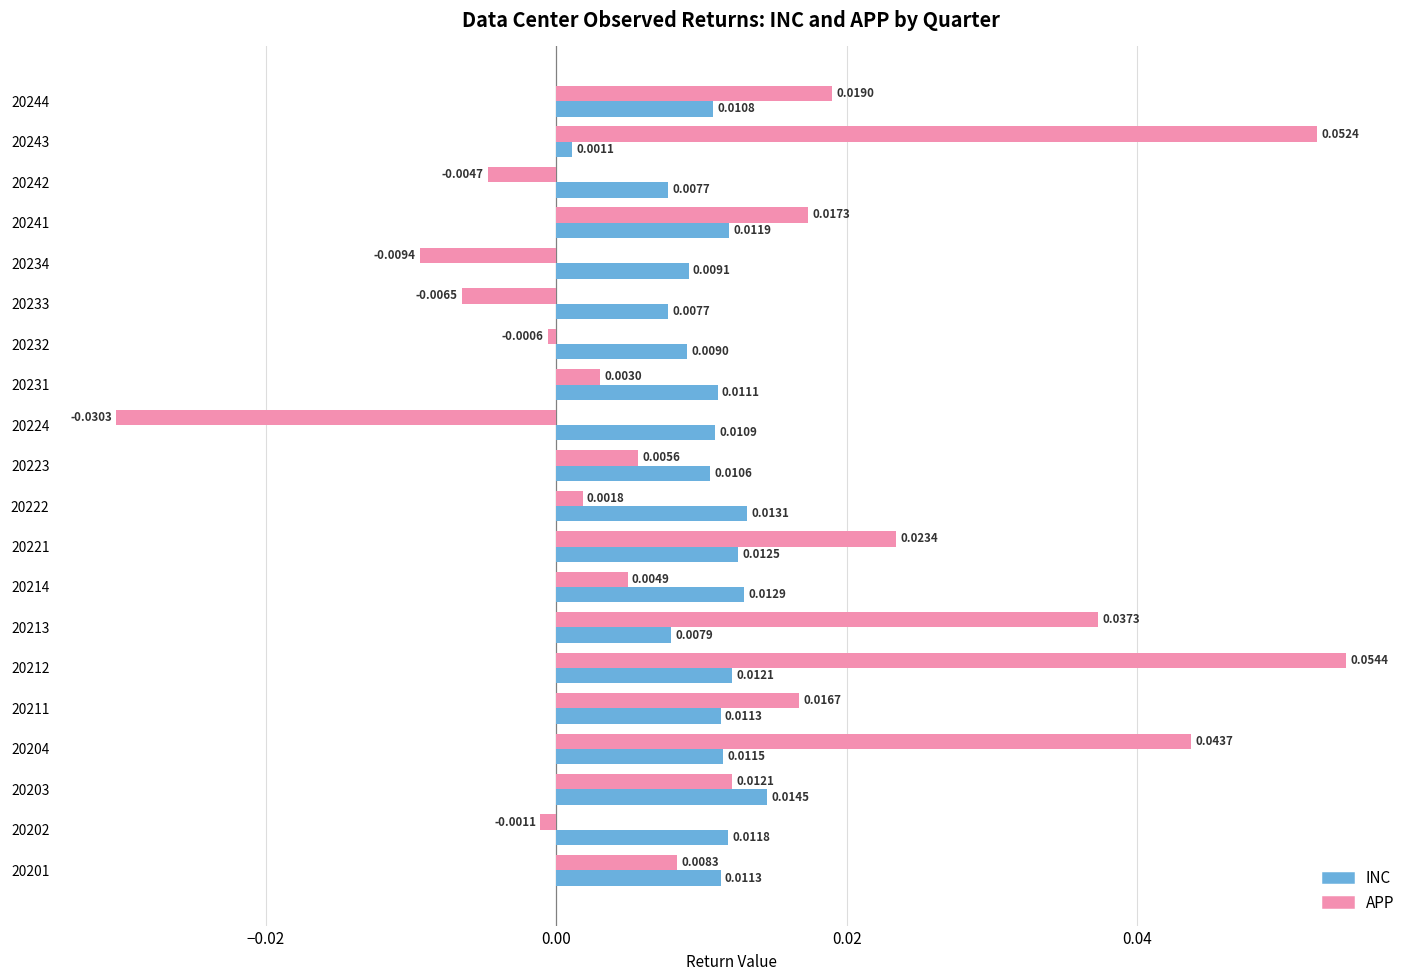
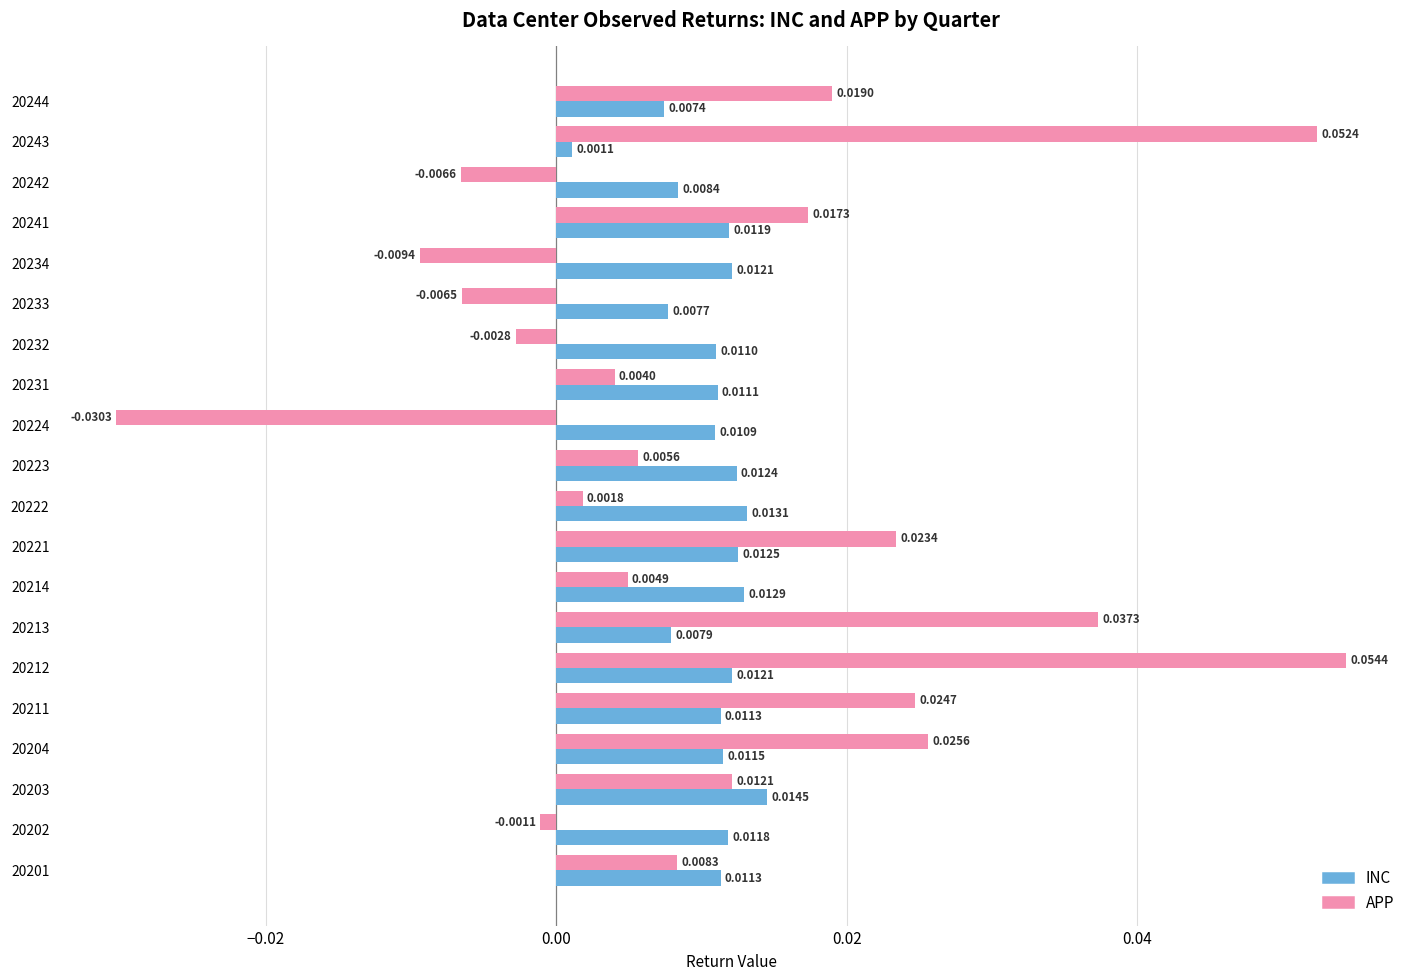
INC, 20244: 0.0108 -> 0.0074
APP, 20242: -0.0047 -> -0.0066
INC, 20242: 0.0077 -> 0.0084
INC, 20234: 0.0091 -> 0.0121
APP, 20232: -0.0006 -> -0.0028
INC, 20232: 0.0090 -> 0.0110
APP, 20231: 0.0030 -> 0.0040
INC, 20223: 0.0106 -> 0.0124
APP, 20211: 0.0167 -> 0.0247
APP, 20204: 0.0437 -> 0.0256
